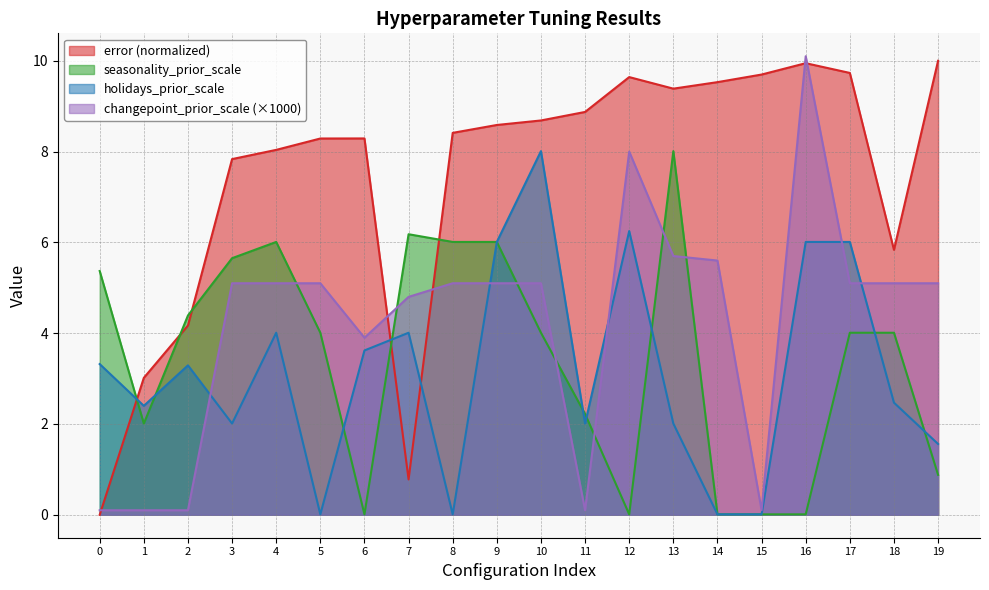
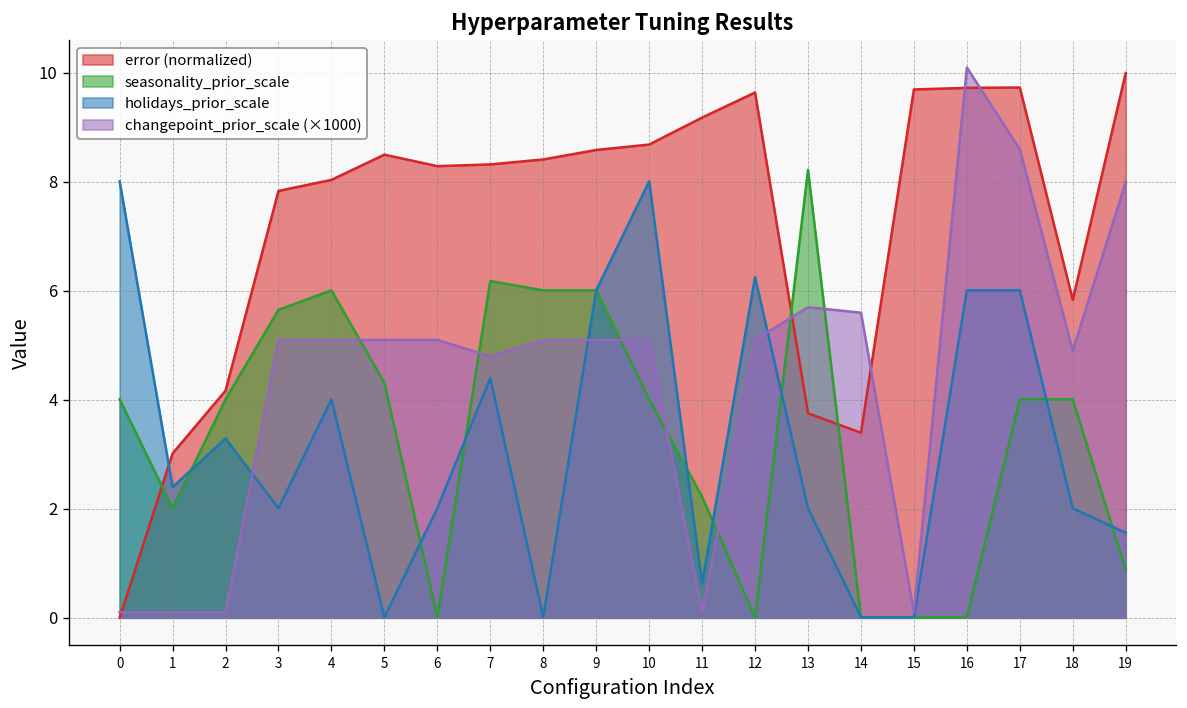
seasonality_prior_scale, 0: 5.4 -> 4.0
holidays_prior_scale, 0: 3.3 -> 8.0
seasonality_prior_scale, 2: 4.4 -> 4.0
error (normalized), 5: 8.3 -> 8.5
seasonality_prior_scale, 5: 4.0 -> 4.3
holidays_prior_scale, 6: 3.6 -> 2.0
changepoint_prior_scale (×1000), 6: 3.9 -> 5.1
error (normalized), 7: 0.8 -> 8.3
holidays_prior_scale, 7: 4.0 -> 4.4
error (normalized), 11: 8.9 -> 9.2
holidays_prior_scale, 11: 2.0 -> 0.6
changepoint_prior_scale (×1000), 12: 8.0 -> 5.1
error (normalized), 13: 9.4 -> 3.8
seasonality_prior_scale, 13: 8.0 -> 8.2
error (normalized), 14: 9.5 -> 3.4
error (normalized), 16: 9.9 -> 9.7
changepoint_prior_scale (×1000), 17: 5.1 -> 8.6
holidays_prior_scale, 18: 2.5 -> 2.0
changepoint_prior_scale (×1000), 18: 5.1 -> 4.9
changepoint_prior_scale (×1000), 19: 5.1 -> 8.0
